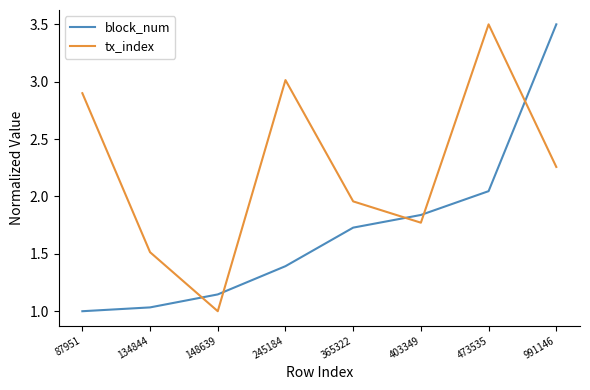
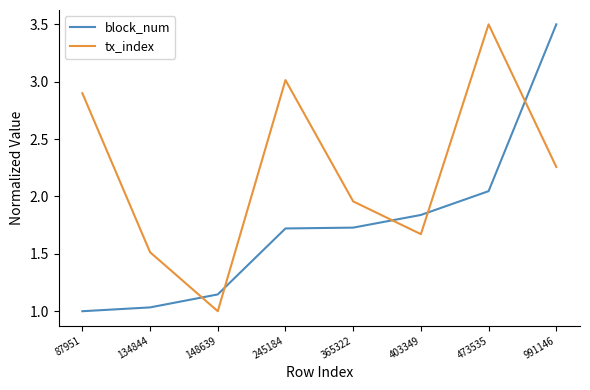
block_num, 245184: 1.39 -> 1.72
tx_index, 403349: 1.77 -> 1.67
